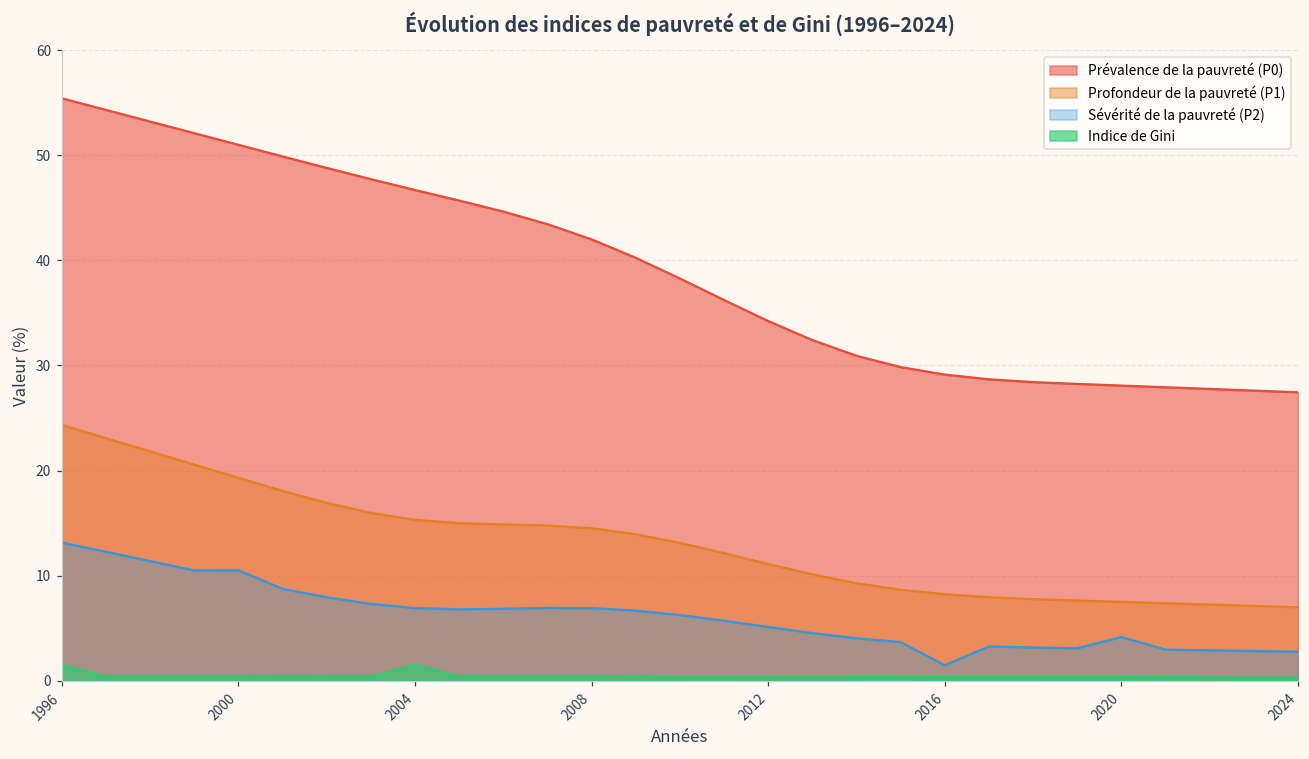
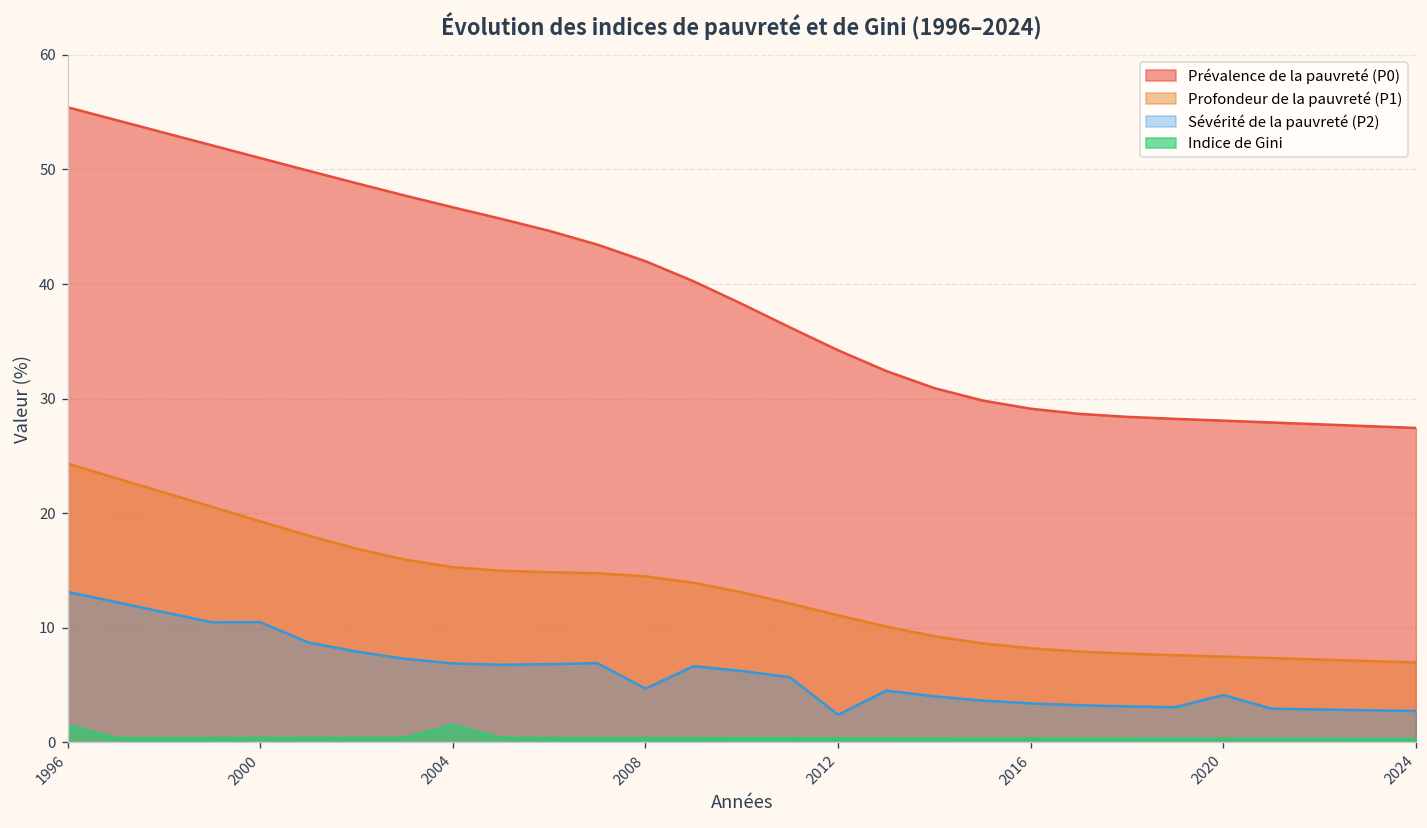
Sévérité de la pauvreté (P2), 2008: 7 -> 5
Sévérité de la pauvreté (P2), 2012: 5 -> 2
Sévérité de la pauvreté (P2), 2016: 1 -> 3
